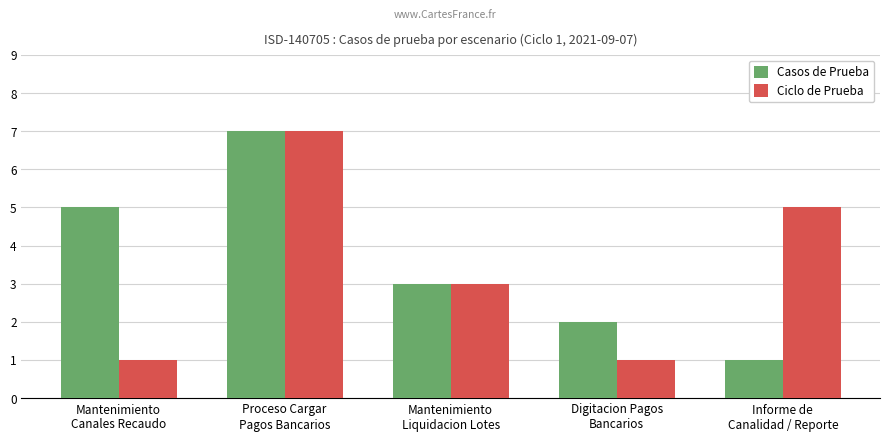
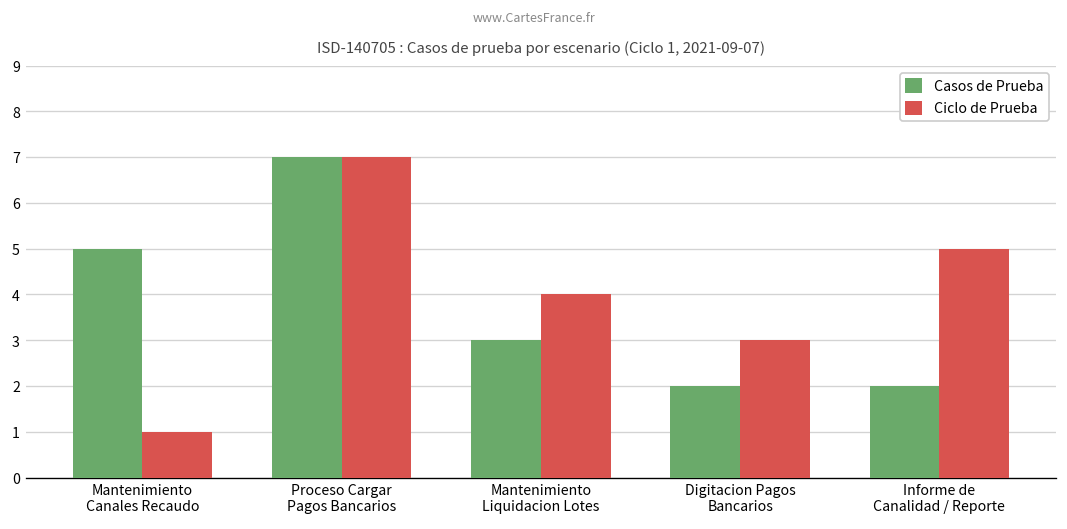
Ciclo de Prueba, Mantenimiento Liquidacion Lotes: 3 -> 4
Ciclo de Prueba, Digitacion Pagos Bancarios: 1 -> 3
Casos de Prueba, Informe de Canalidad / Reporte: 1 -> 2
